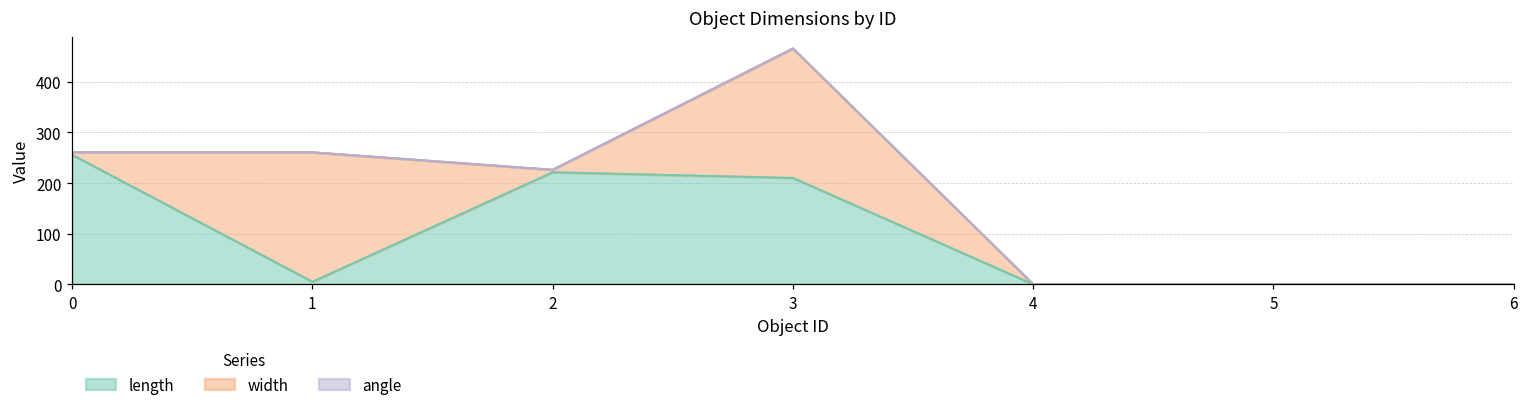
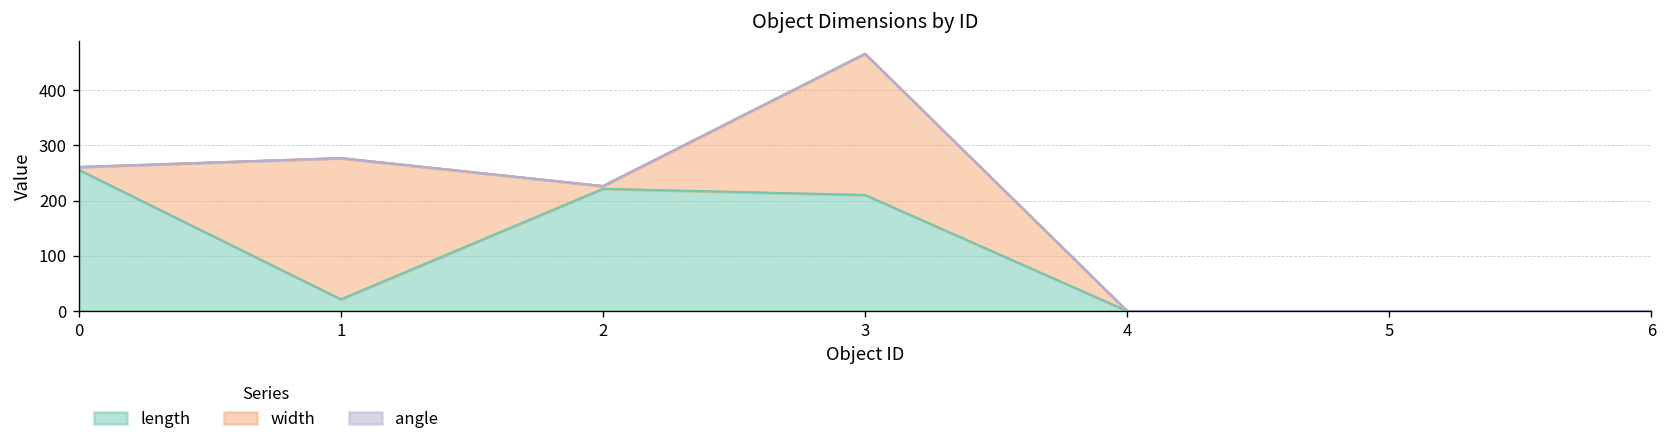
length, 1: 10 -> 20
